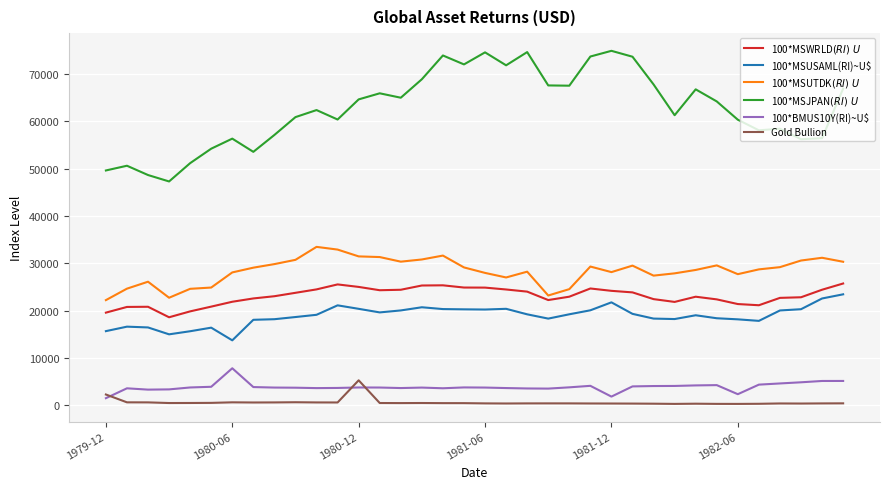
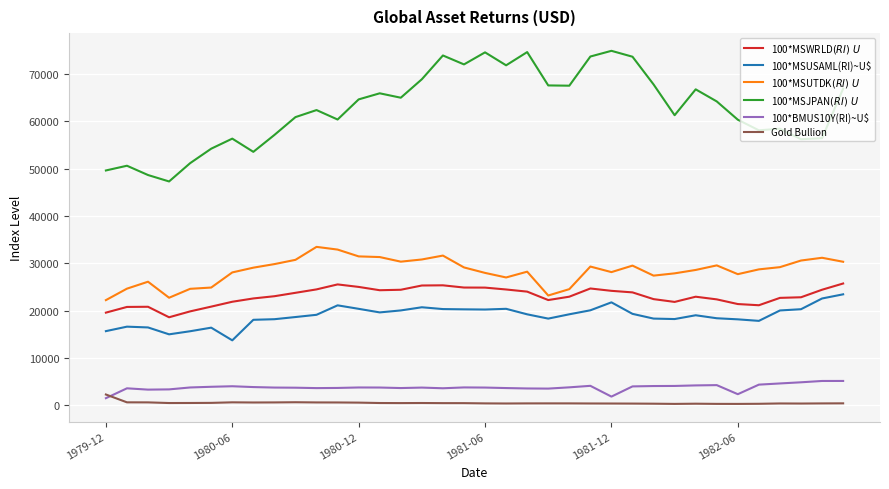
100*BMUS10Y(RI)~U$, 1980-06: 8000 -> 4000
Gold Bullion, 1980-12: 5000 -> 1000
